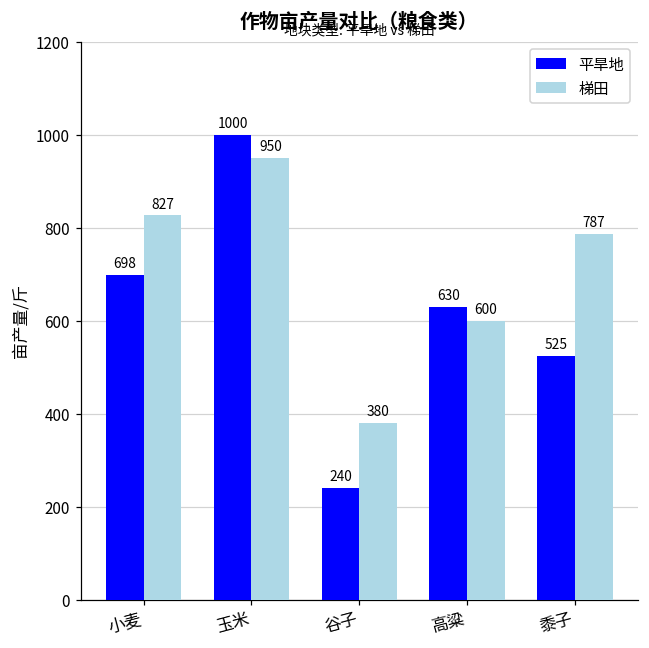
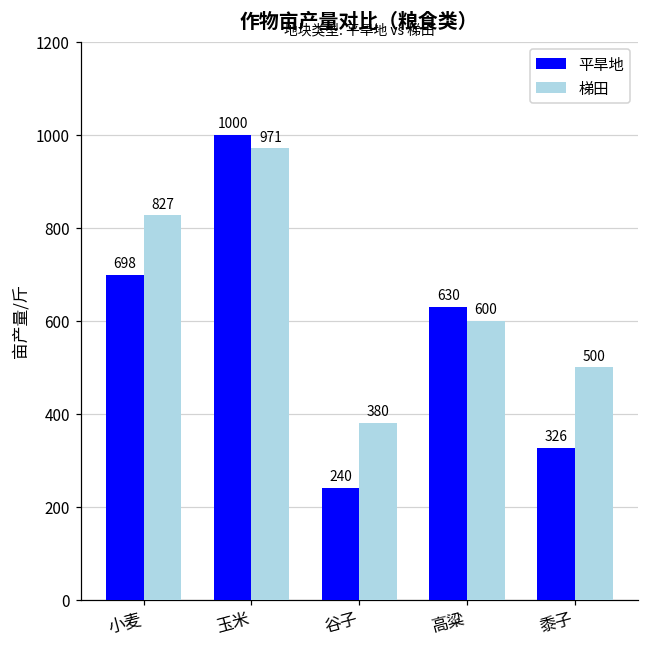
梯田, 玉米: 950 -> 971
平旱地, 黍子: 525 -> 326
梯田, 黍子: 787 -> 500
